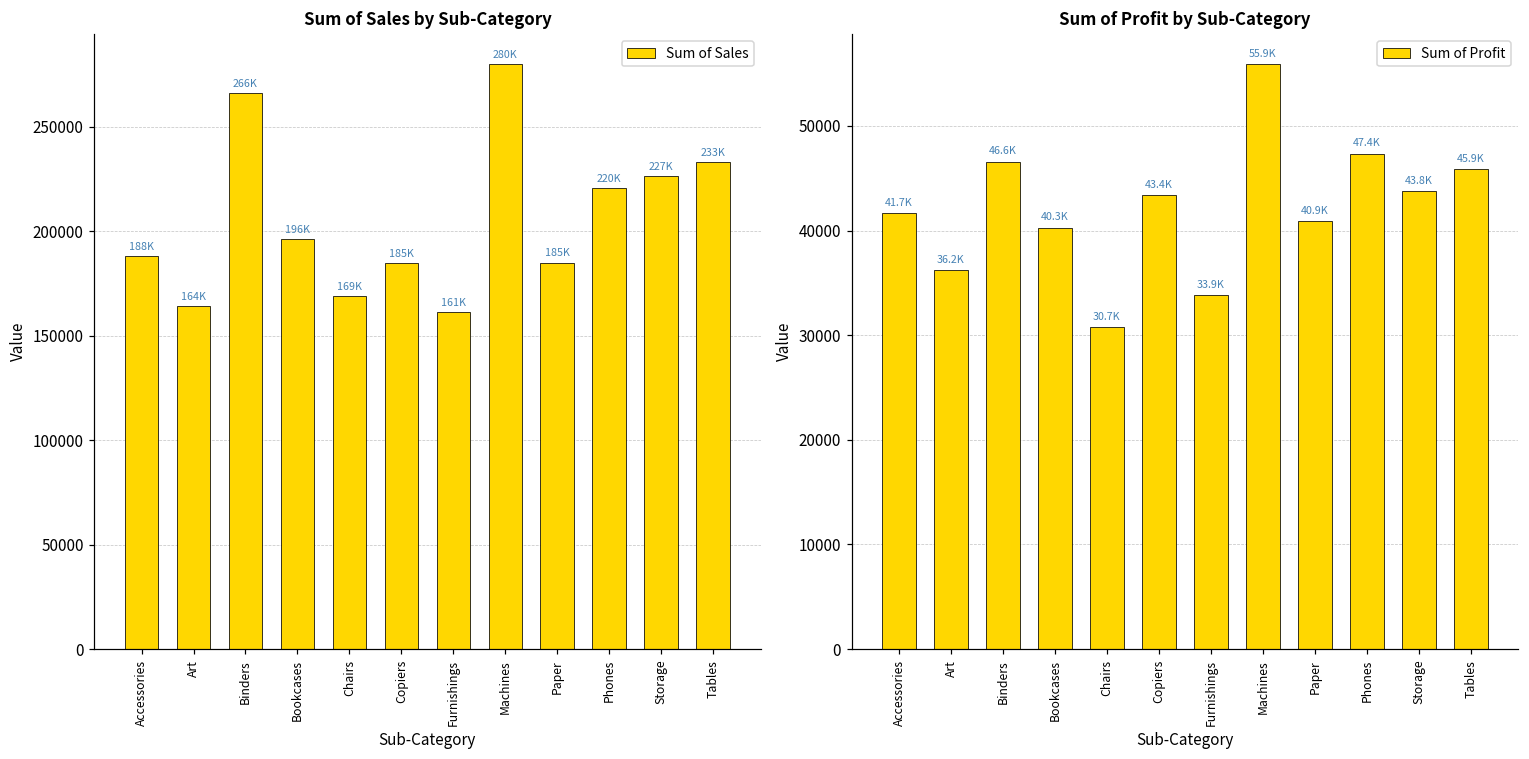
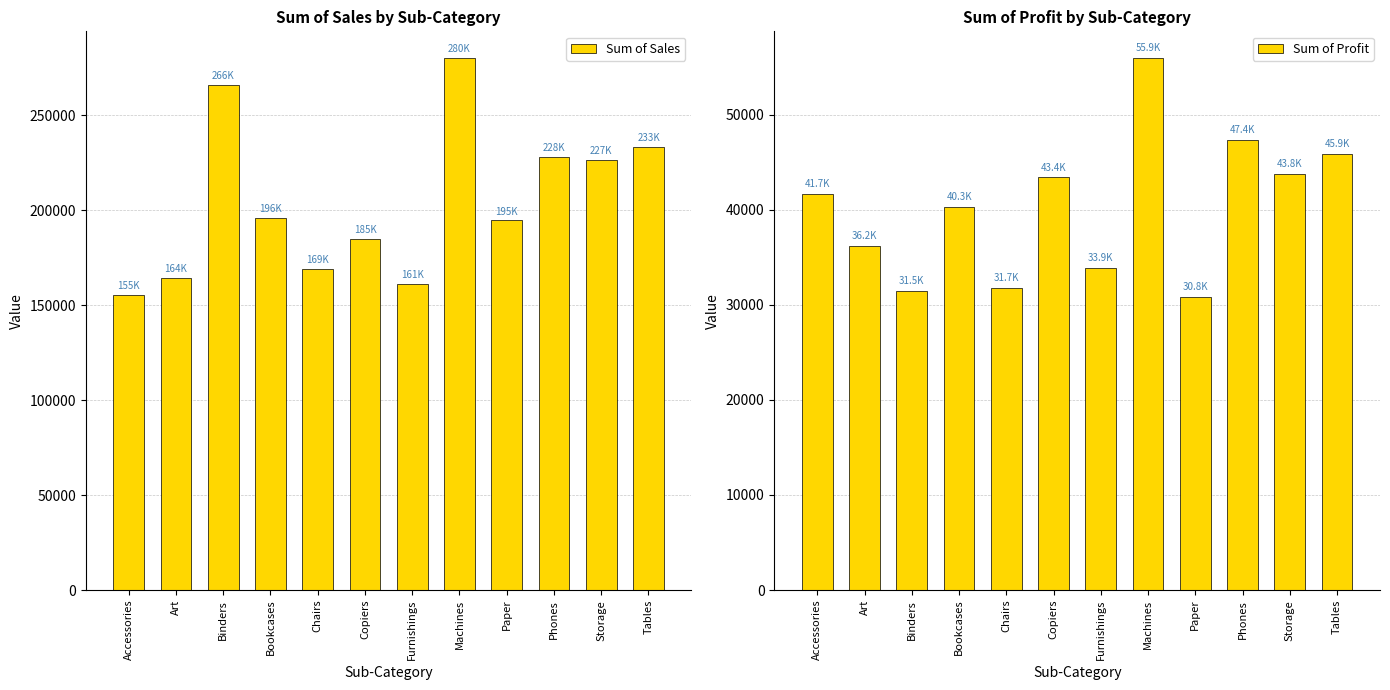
Sum of Sales by Sub-Category, Accessories: 188K -> 155K
Sum of Sales by Sub-Category, Paper: 185K -> 195K
Sum of Sales by Sub-Category, Phones: 220K -> 228K
Sum of Profit by Sub-Category, Binders: 46.6K -> 31.5K
Sum of Profit by Sub-Category, Chairs: 30.7K -> 31.7K
Sum of Profit by Sub-Category, Paper: 40.9K -> 30.8K
